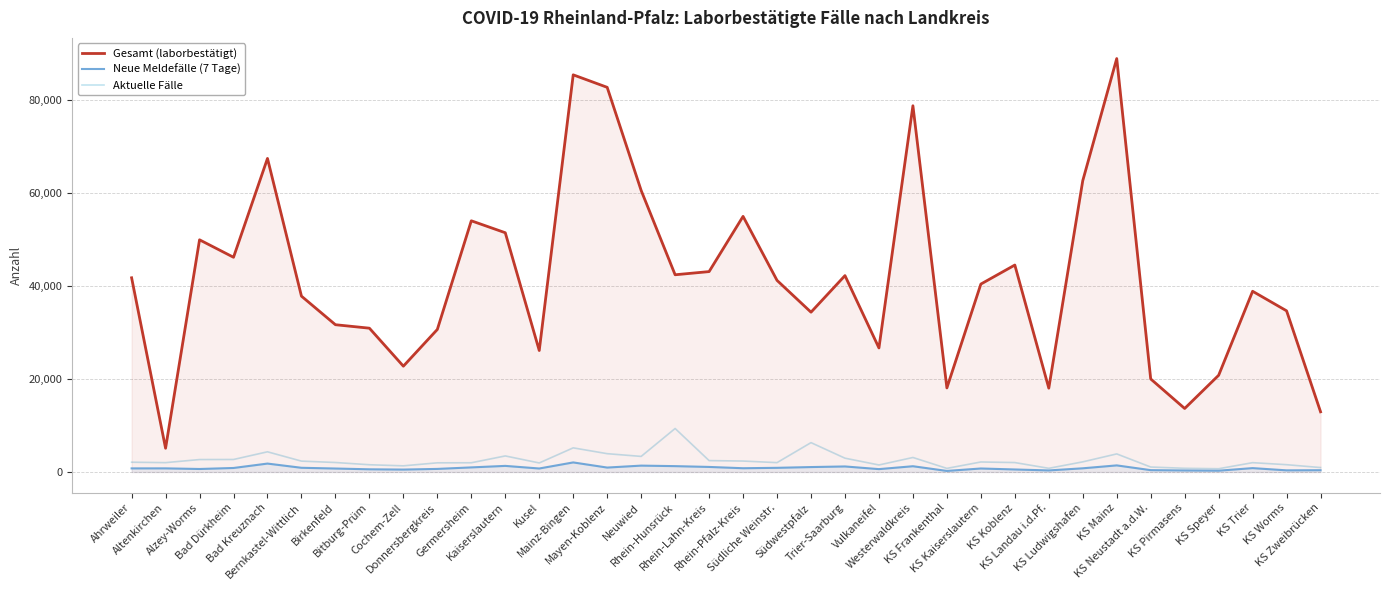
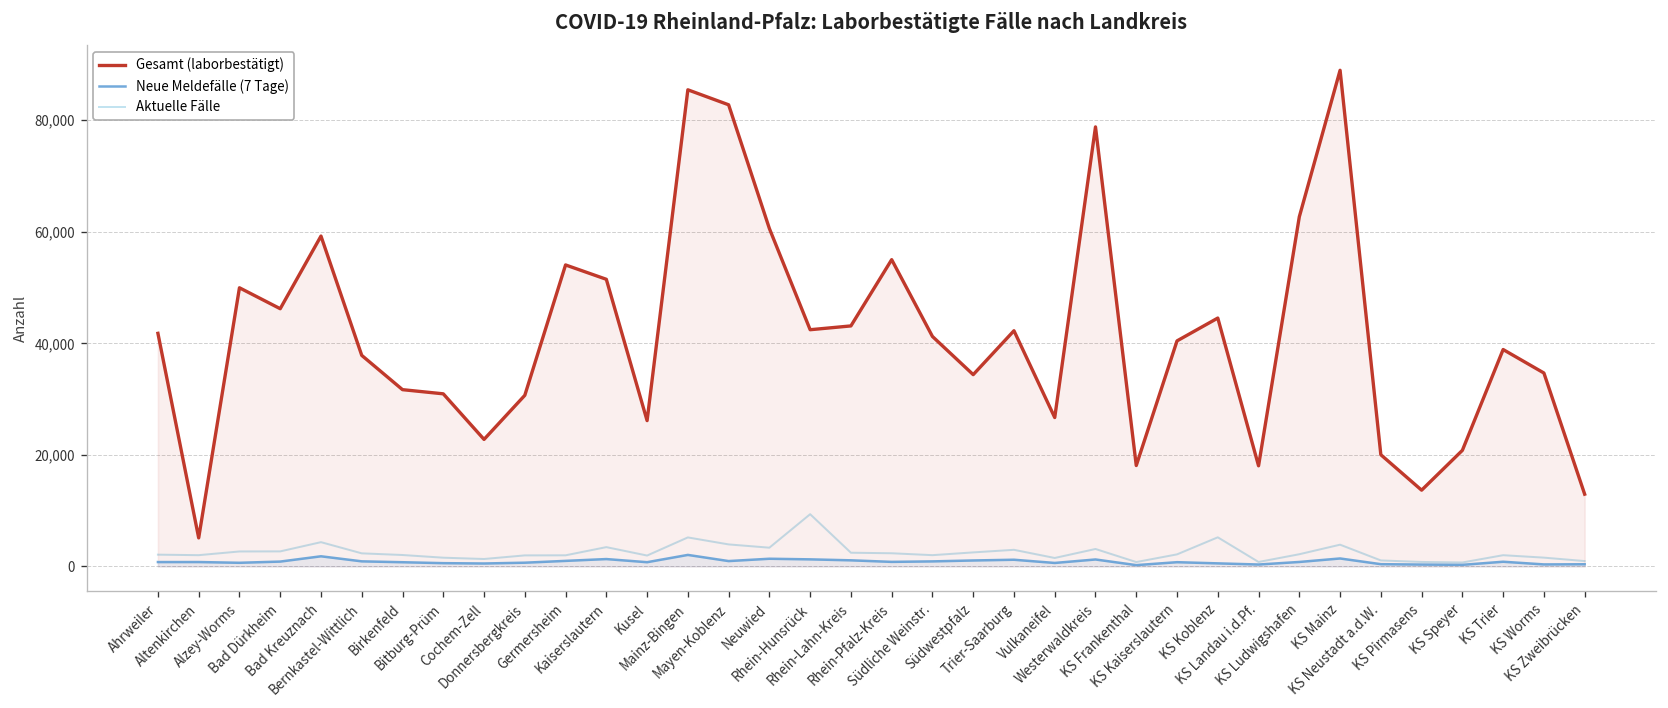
Gesamt (laborbestätigt), Bad Kreuznach: 67,000 -> 59,000
Aktuelle Fälle, Südwestpfalz: 6,000 -> 3,000
Aktuelle Fälle, KS Koblenz: 2,000 -> 5,000
